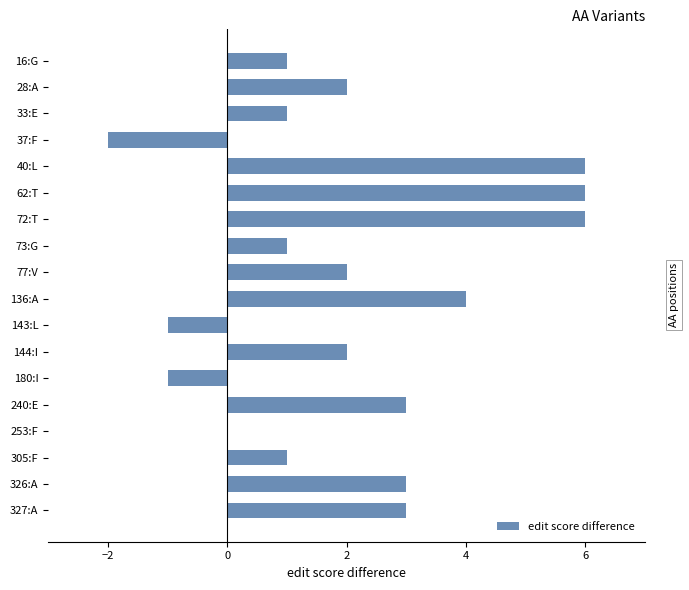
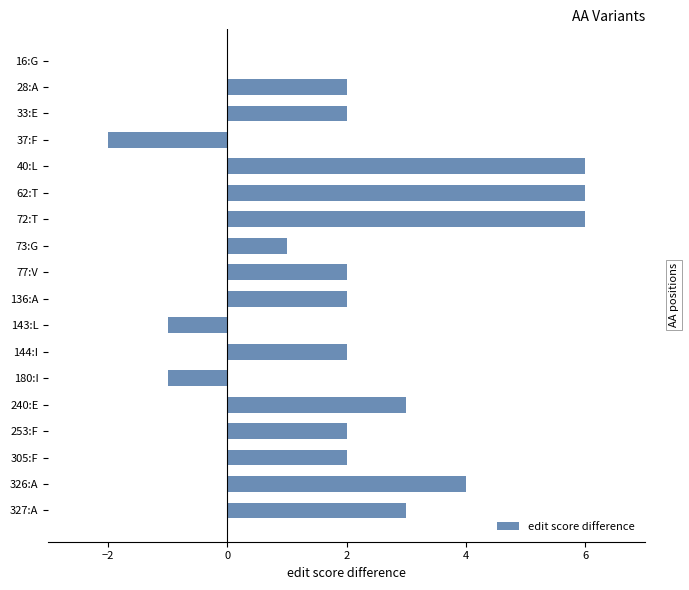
16:G: 1 -> 0
33:E: 1 -> 2
136:A: 4 -> 2
253:F: 0 -> 2
305:F: 1 -> 2
326:A: 3 -> 4
